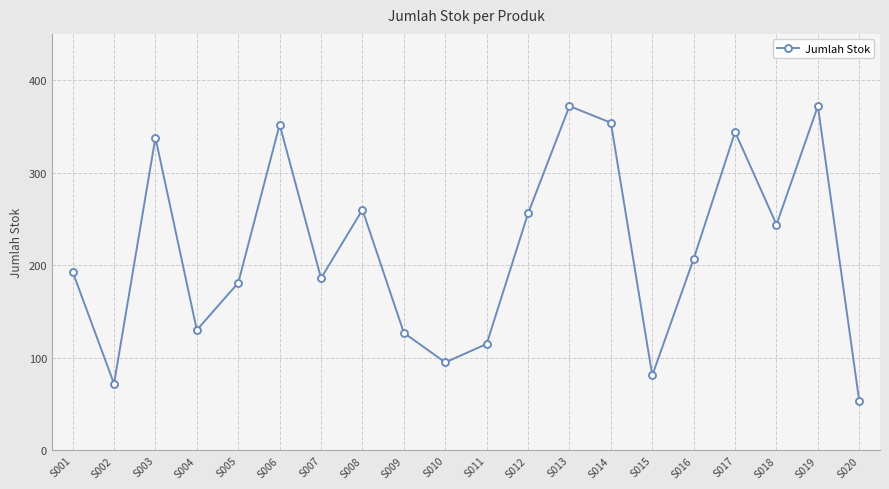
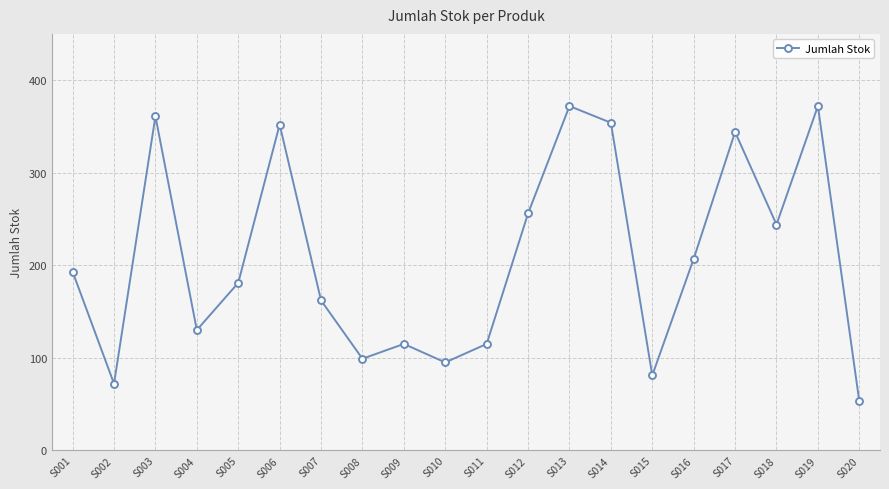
S003: 340 -> 360
S007: 190 -> 160
S008: 260 -> 100
S009: 130 -> 120
